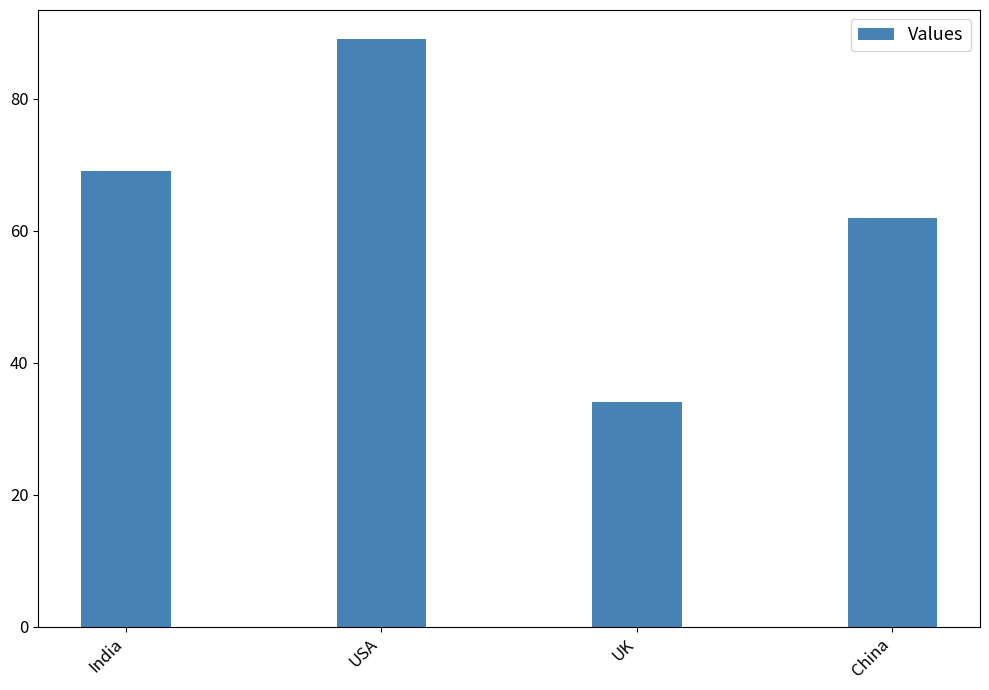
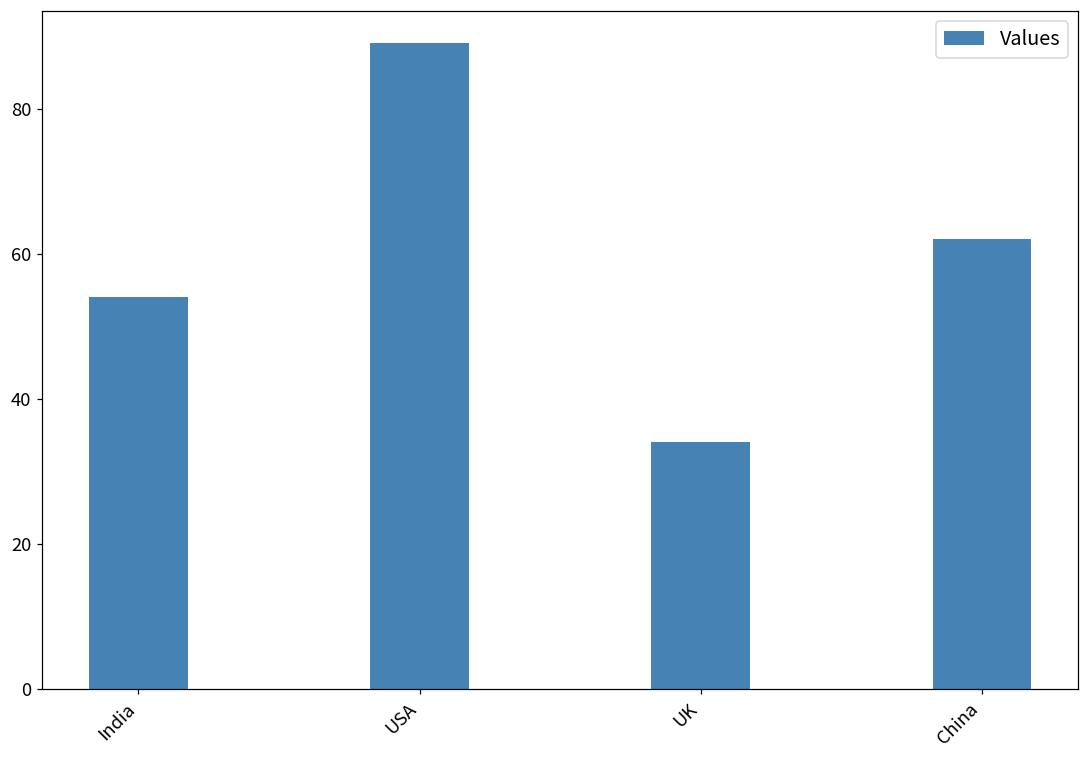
India: 69 -> 54
